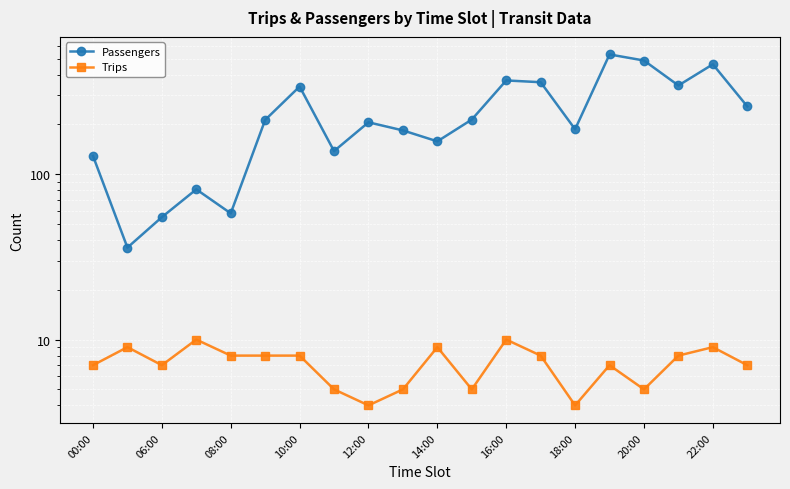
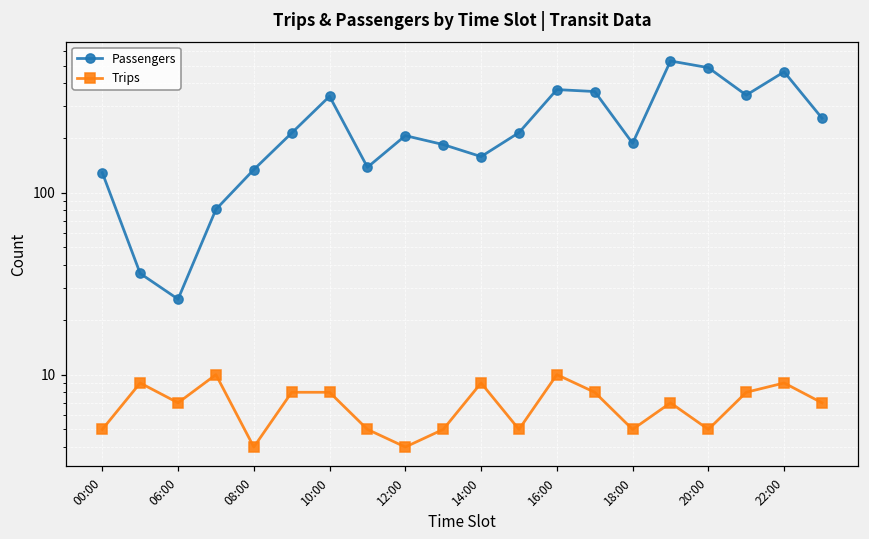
Trips, 00:00: 7 -> 5
Passengers, 06:00: 55 -> 26
Passengers, 08:00: 58 -> 130
Trips, 08:00: 8 -> 4
Trips, 18:00: 4 -> 5
